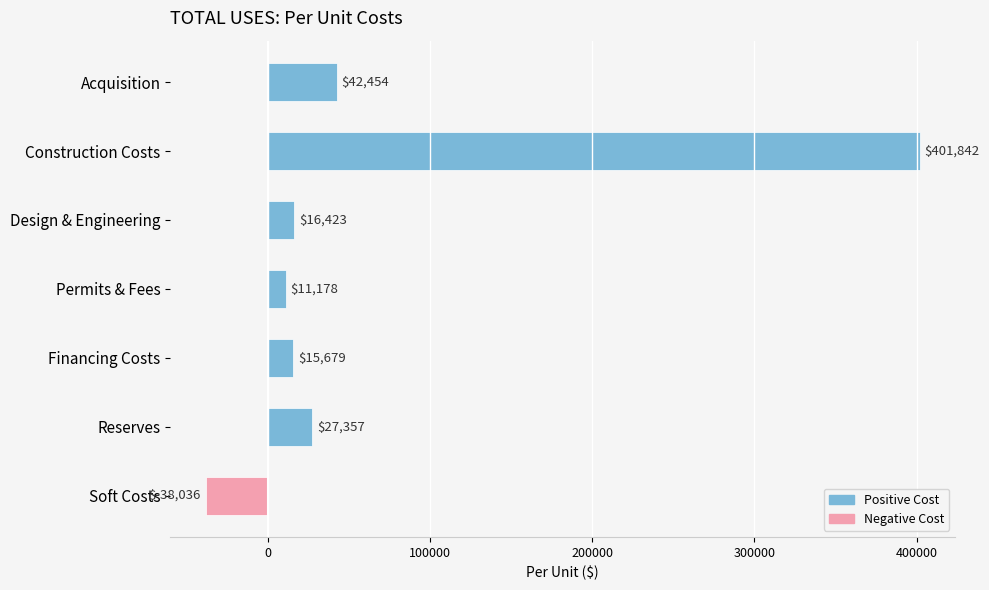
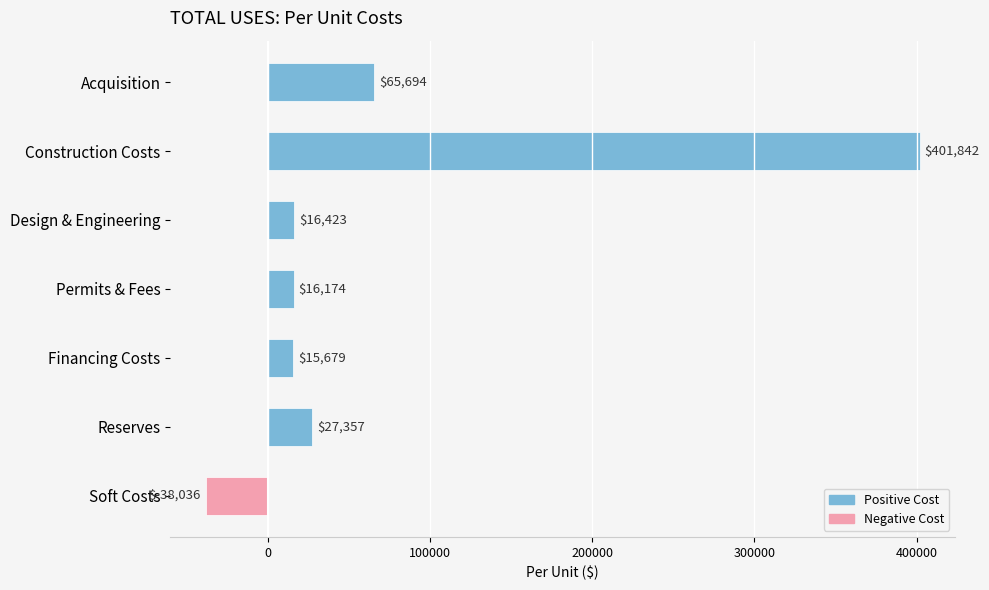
Acquisition: $42,454 -> $65,694
Permits & Fees: $11,178 -> $16,174
